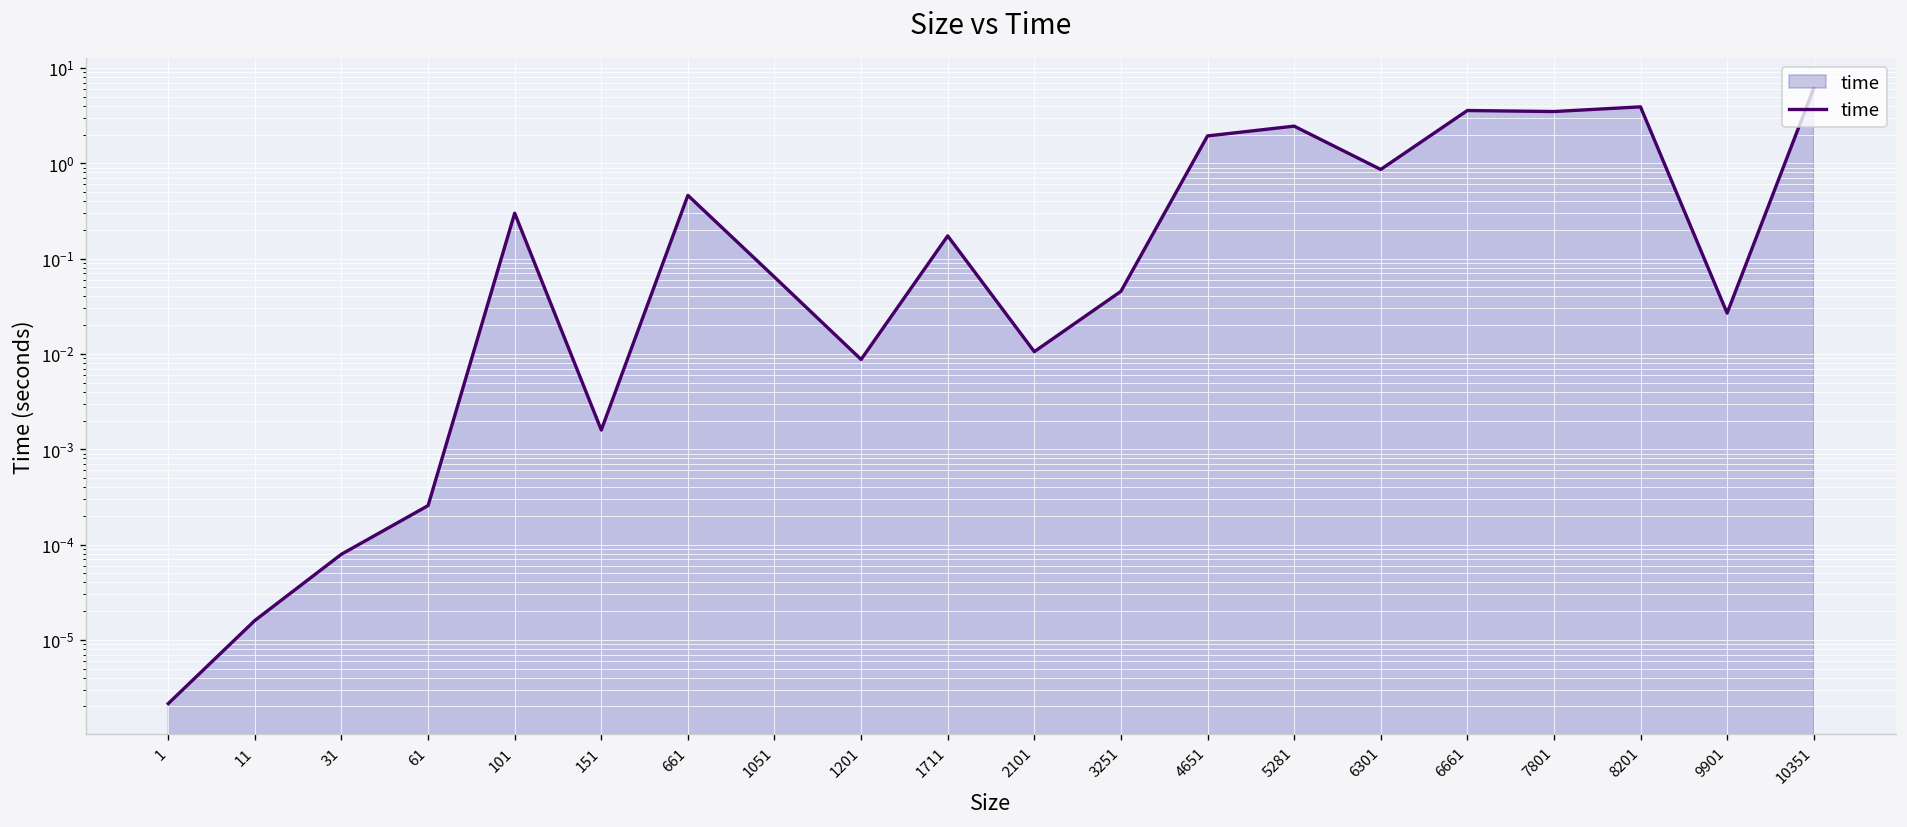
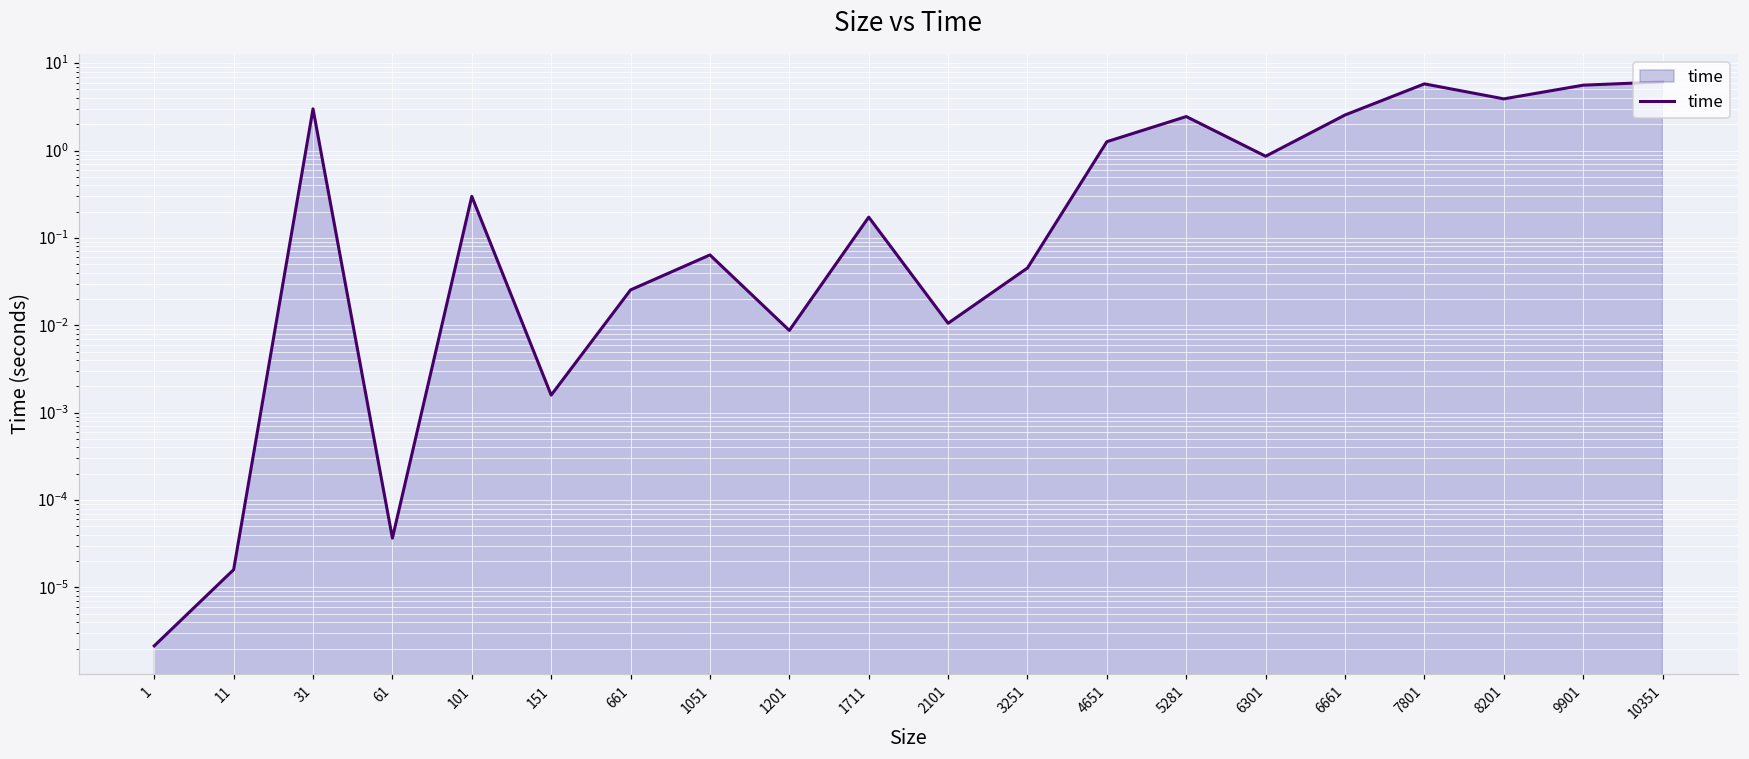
31: 0 -> 3
61: 0.00026 -> 0.00004
661: 0.5 -> 0.025
4651: 1.9 -> 1.3
6661: 4 -> 2.6
7801: 3 -> 6
9901: 0.027 -> 6
